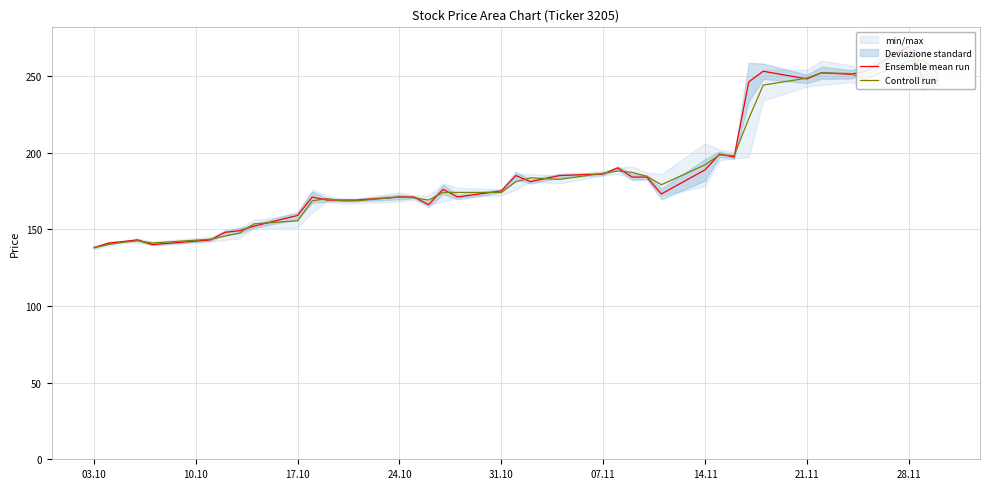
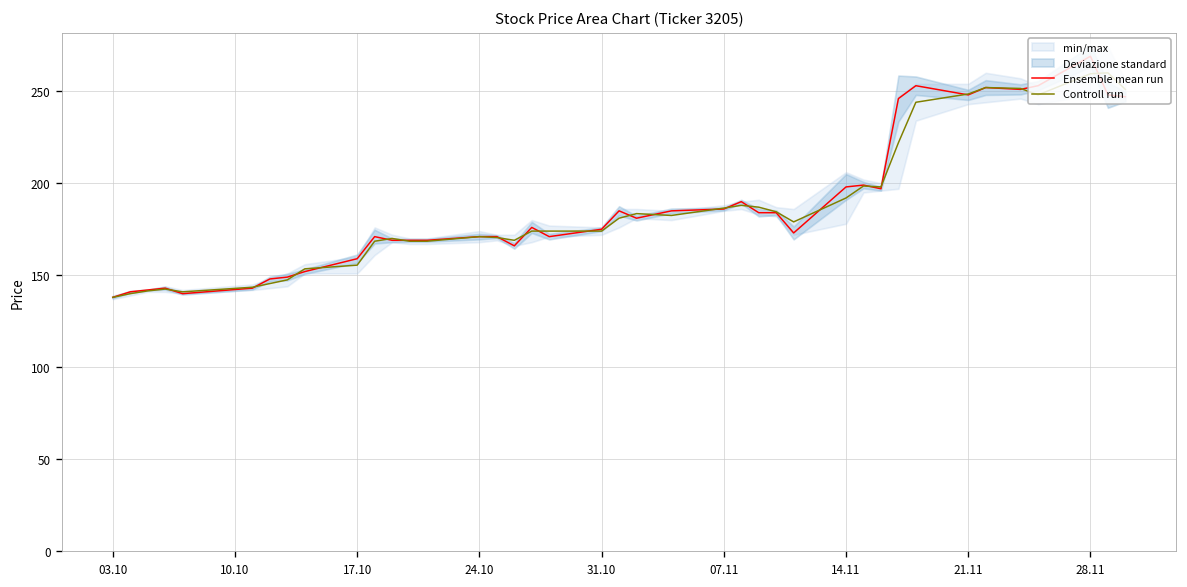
Ensemble mean run, 14.11: 189 -> 198
